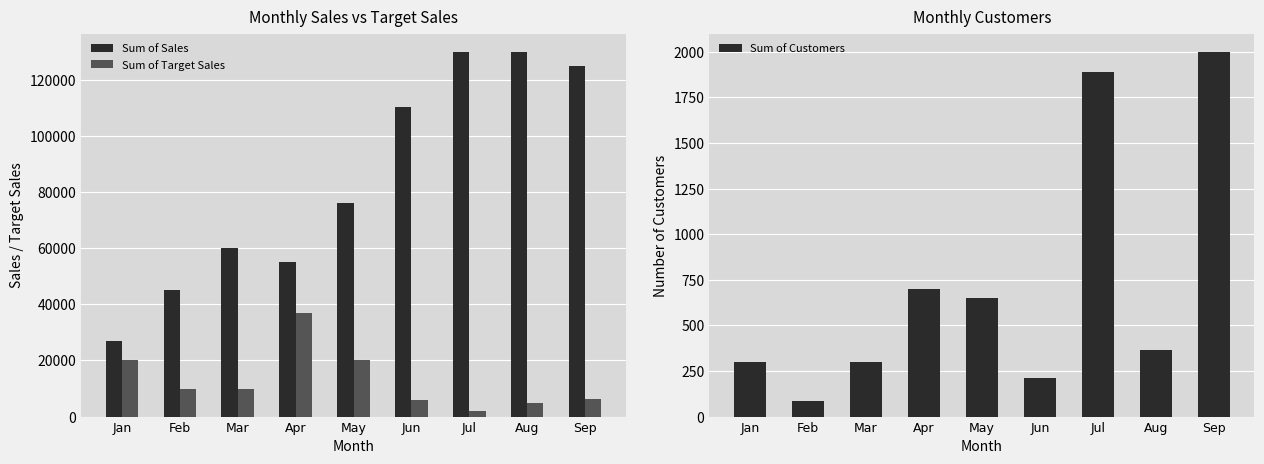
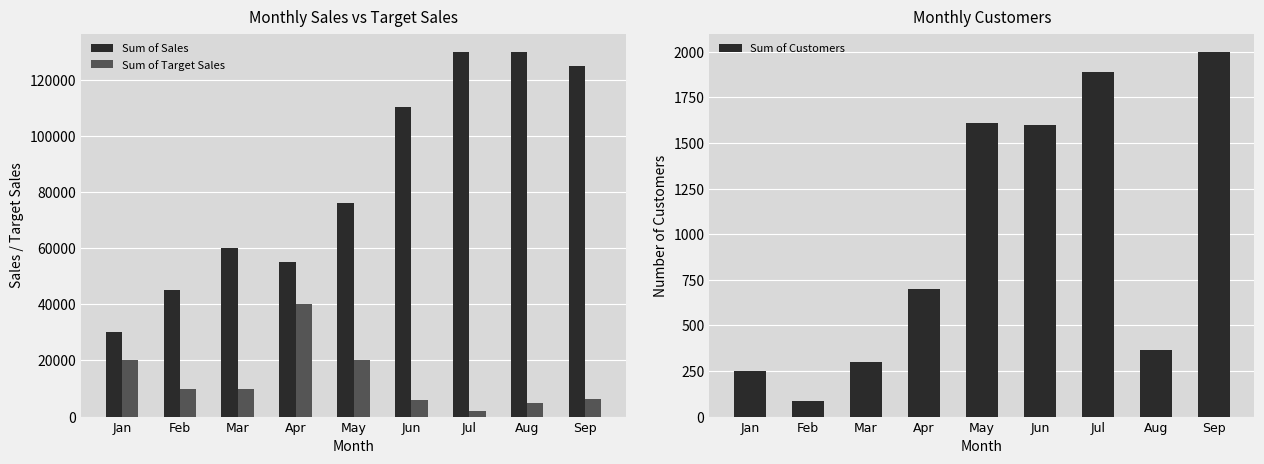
Monthly Sales vs Target Sales, Sum of Sales, Jan: 27000 -> 30000
Monthly Sales vs Target Sales, Sum of Target Sales, Apr: 37000 -> 40000
Monthly Customers, Jan: 300 -> 250
Monthly Customers, May: 650 -> 1610
Monthly Customers, Jun: 210 -> 1600
